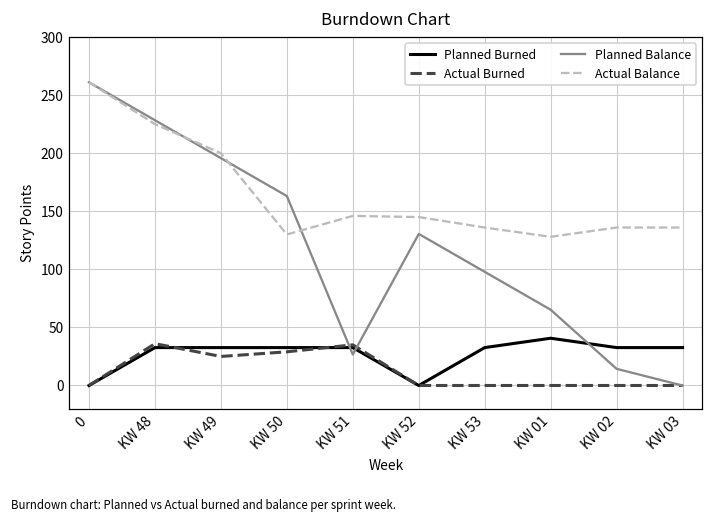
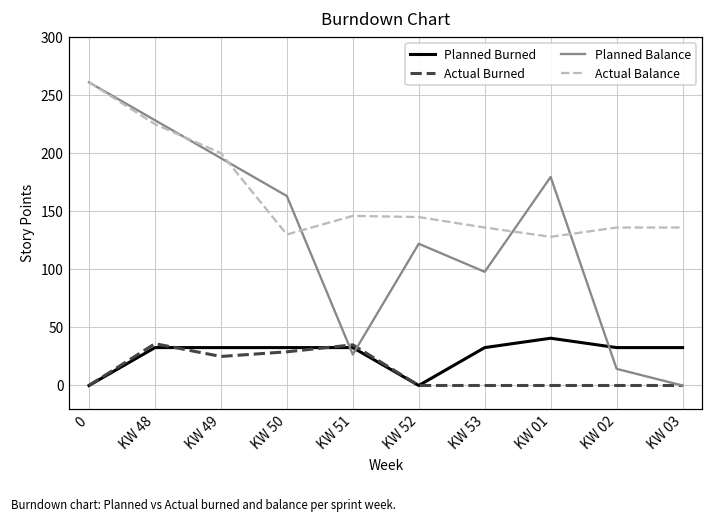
Planned Balance, KW 52: 130 -> 122
Planned Balance, KW 01: 65 -> 180
